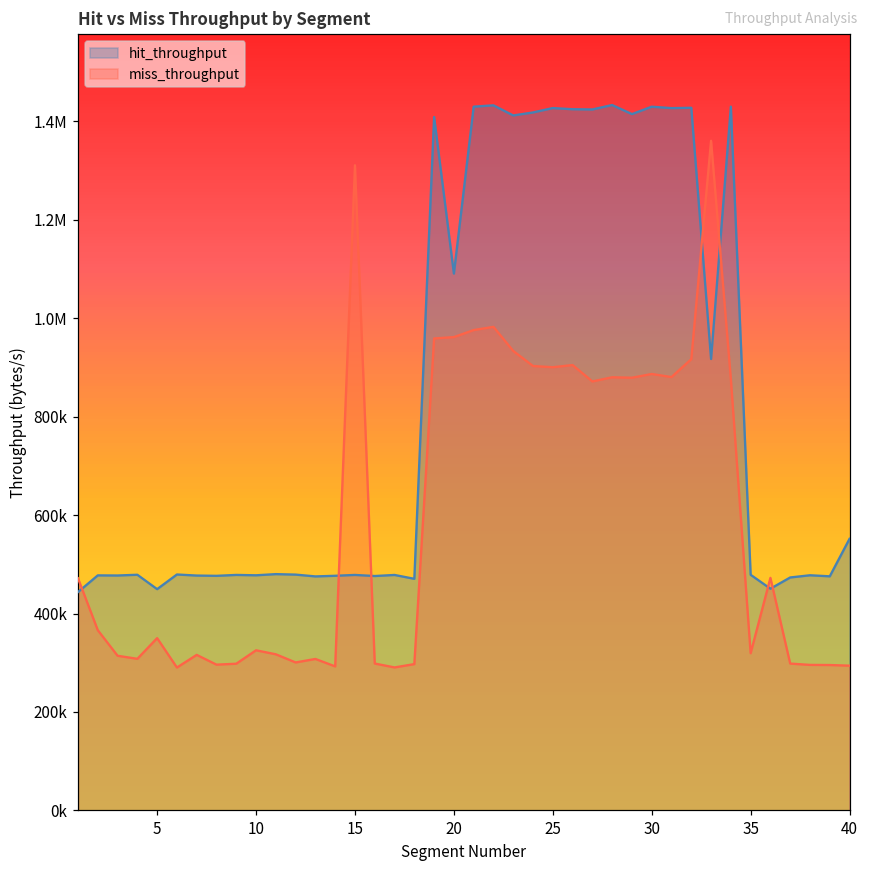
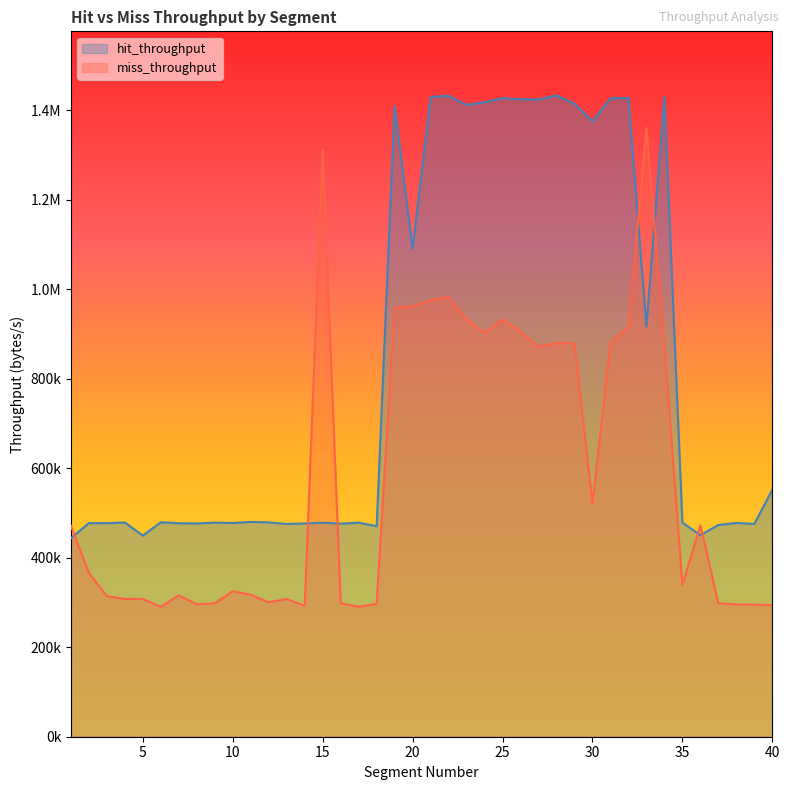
miss_throughput, 5: 350000 -> 310000
miss_throughput, 25: 900000 -> 930000
hit_throughput, 30: 1430000 -> 1380000
miss_throughput, 30: 890000 -> 520000
miss_throughput, 35: 320000 -> 340000
